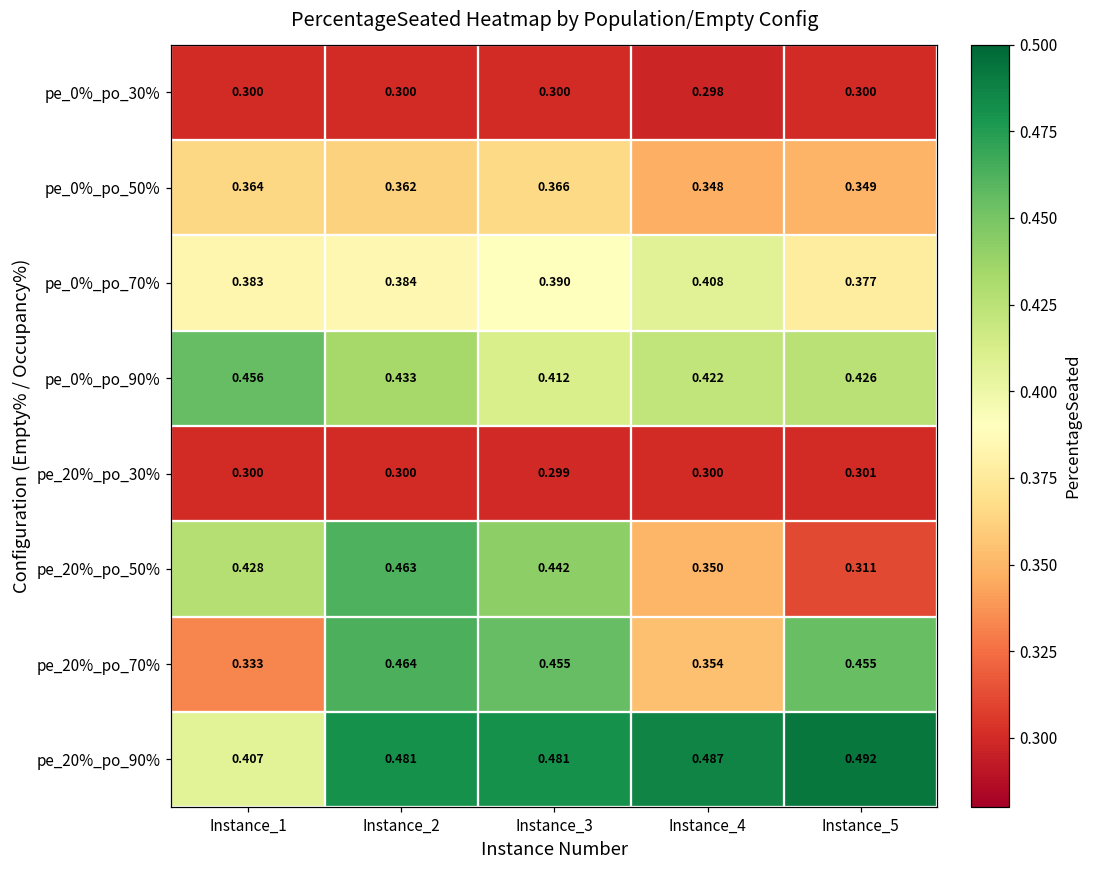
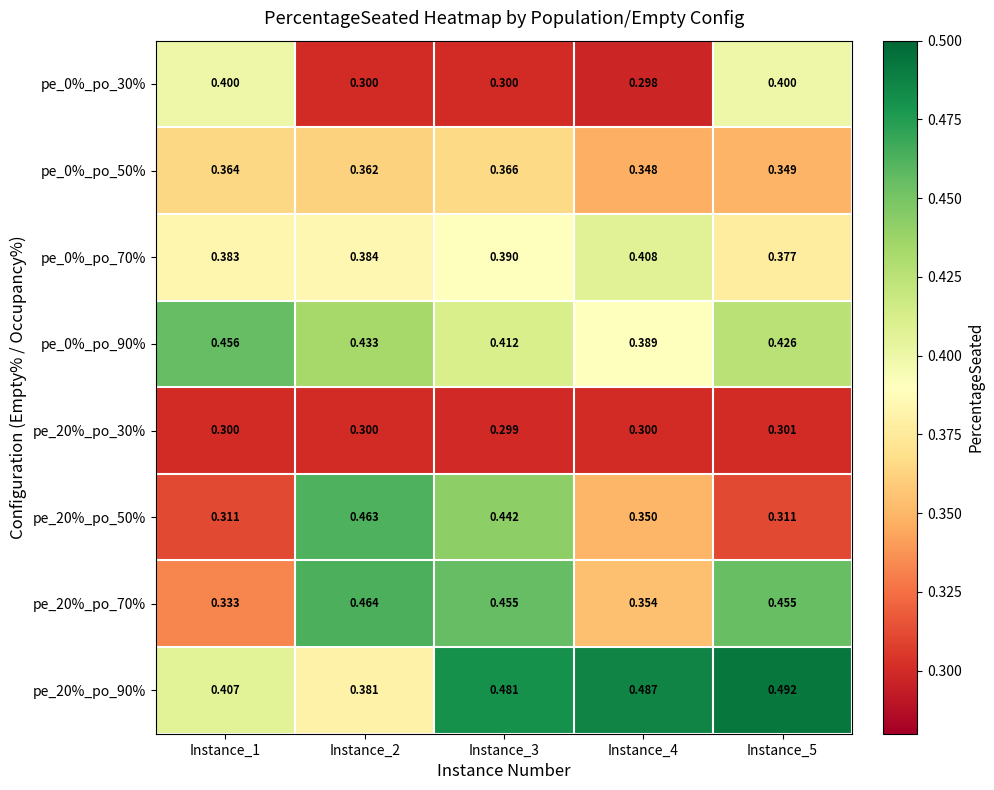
pe_0%_po_30%, Instance_1: 0.300 -> 0.400
pe_0%_po_30%, Instance_5: 0.300 -> 0.400
pe_0%_po_90%, Instance_4: 0.422 -> 0.389
pe_20%_po_50%, Instance_1: 0.428 -> 0.311
pe_20%_po_90%, Instance_2: 0.481 -> 0.381
